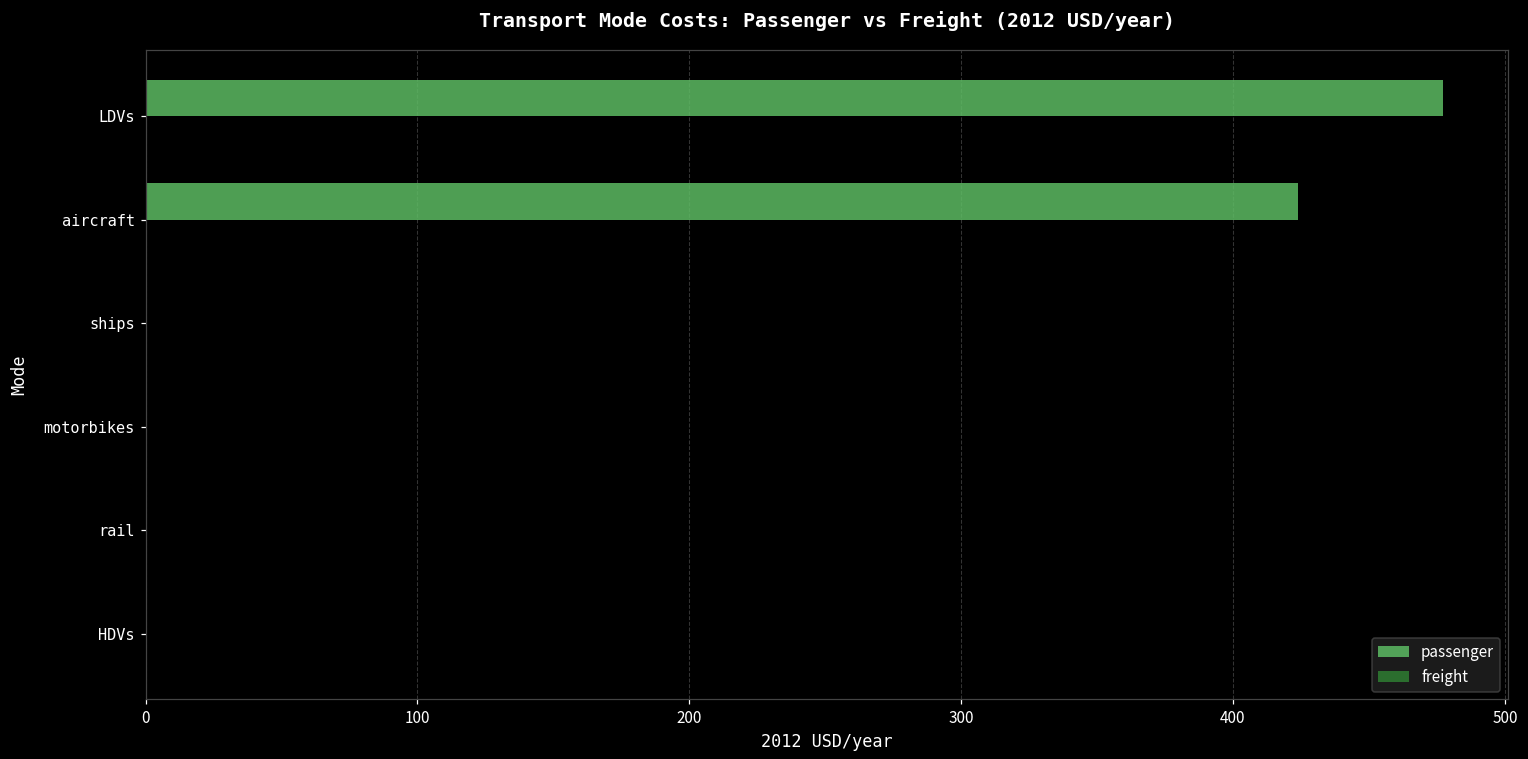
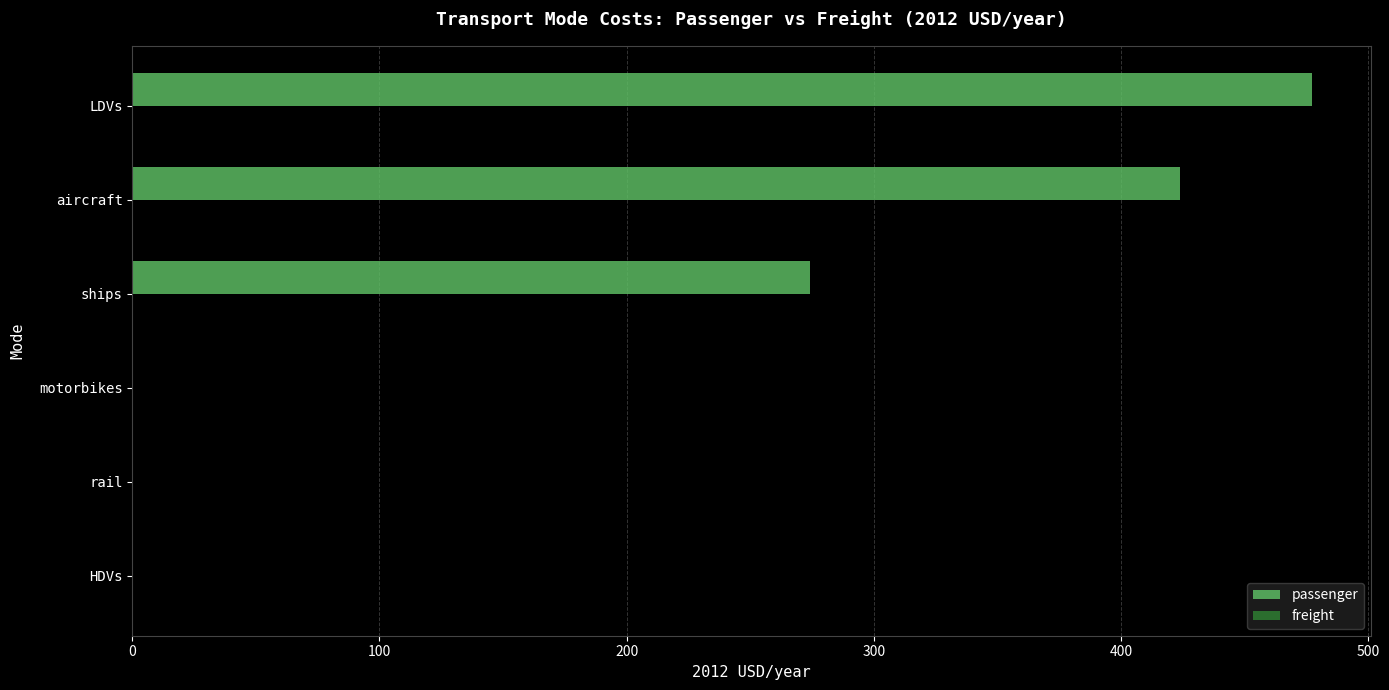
passenger, ships: 0 -> 274
